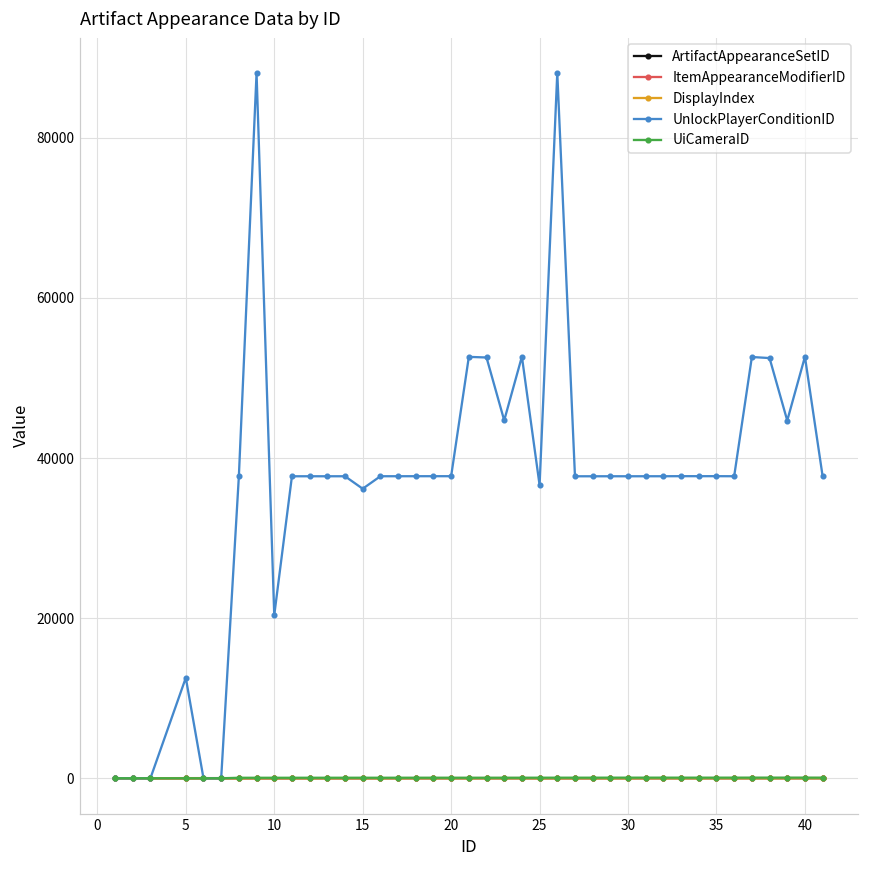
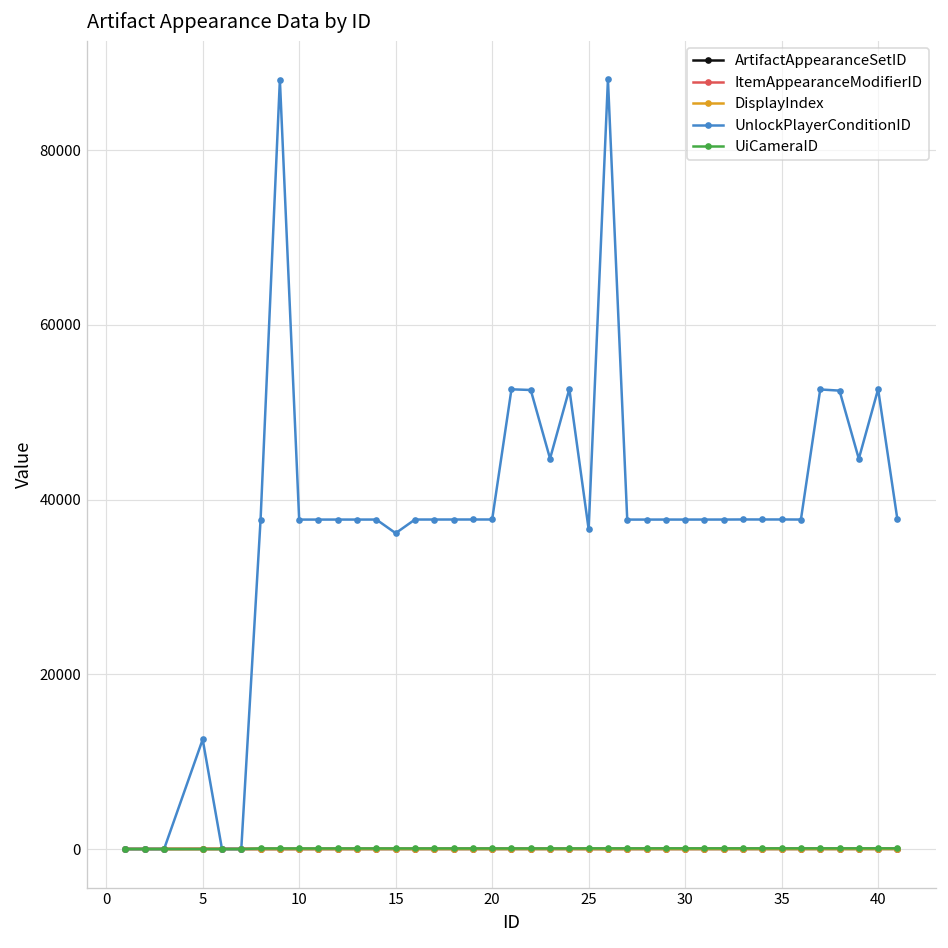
UnlockPlayerConditionID, 10: 20000 -> 38000
